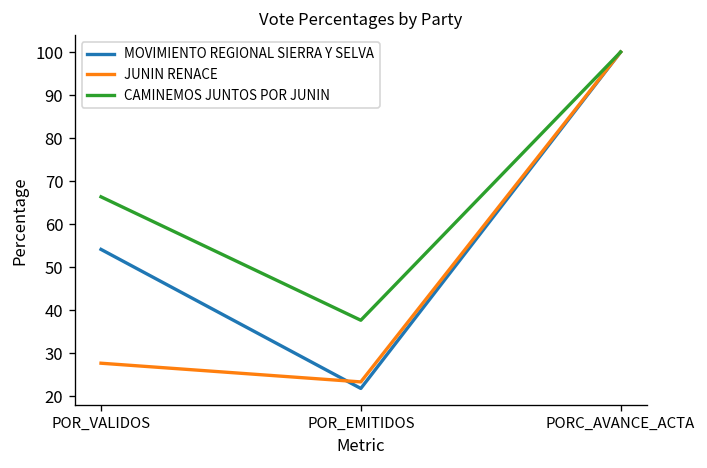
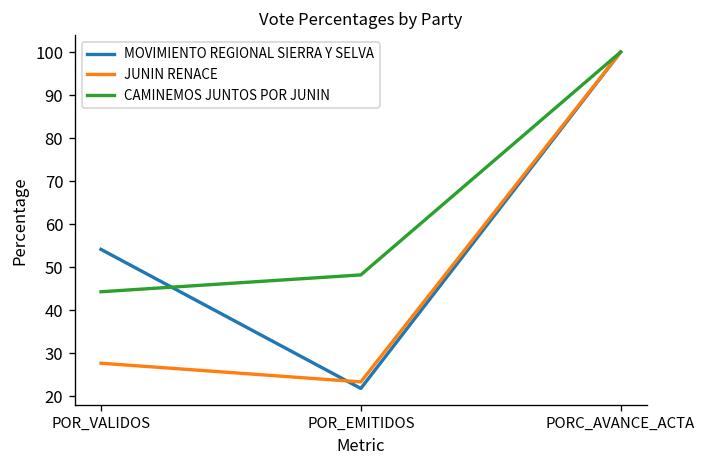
CAMINEMOS JUNTOS POR JUNIN, POR_VALIDOS: 66 -> 44
CAMINEMOS JUNTOS POR JUNIN, POR_EMITIDOS: 38 -> 48
